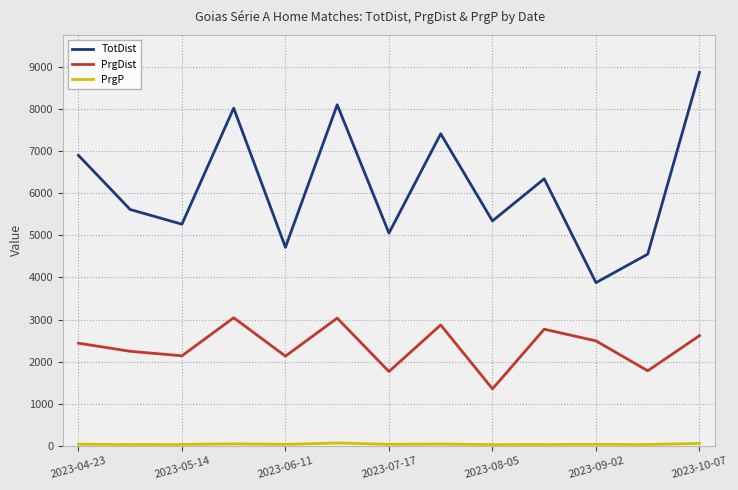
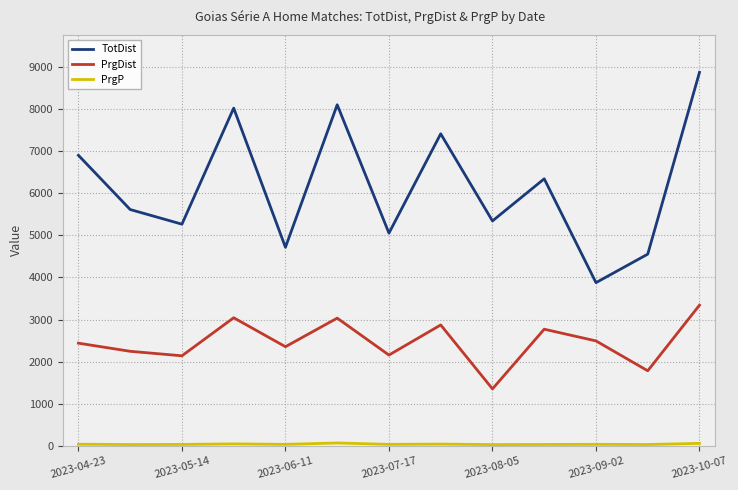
PrgDist, 2023-06-11: 2100 -> 2400
PrgDist, 2023-07-17: 1800 -> 2200
PrgDist, 2023-10-07: 2600 -> 3300
